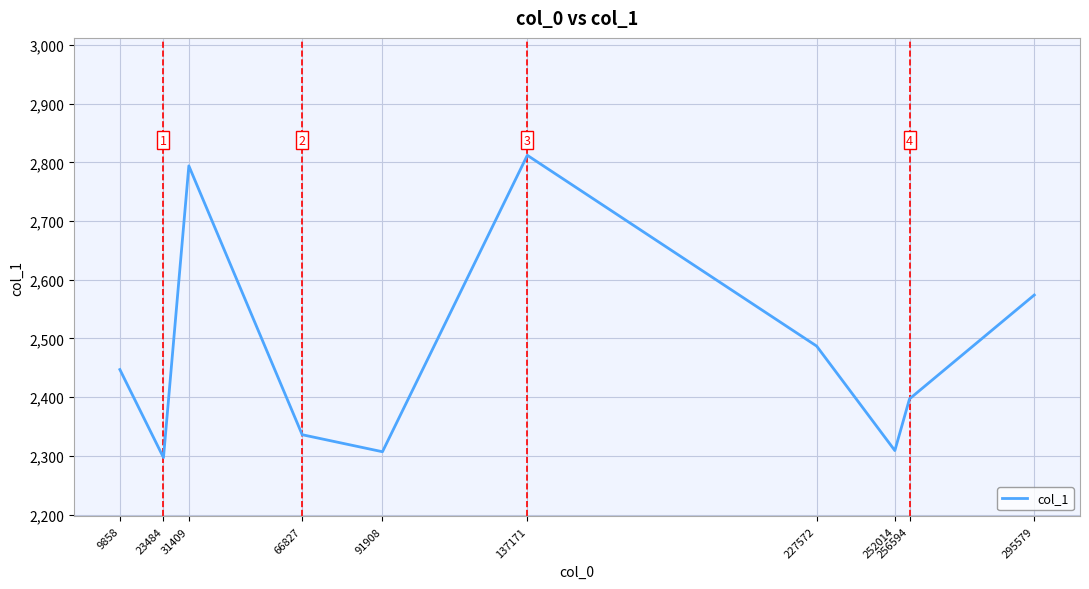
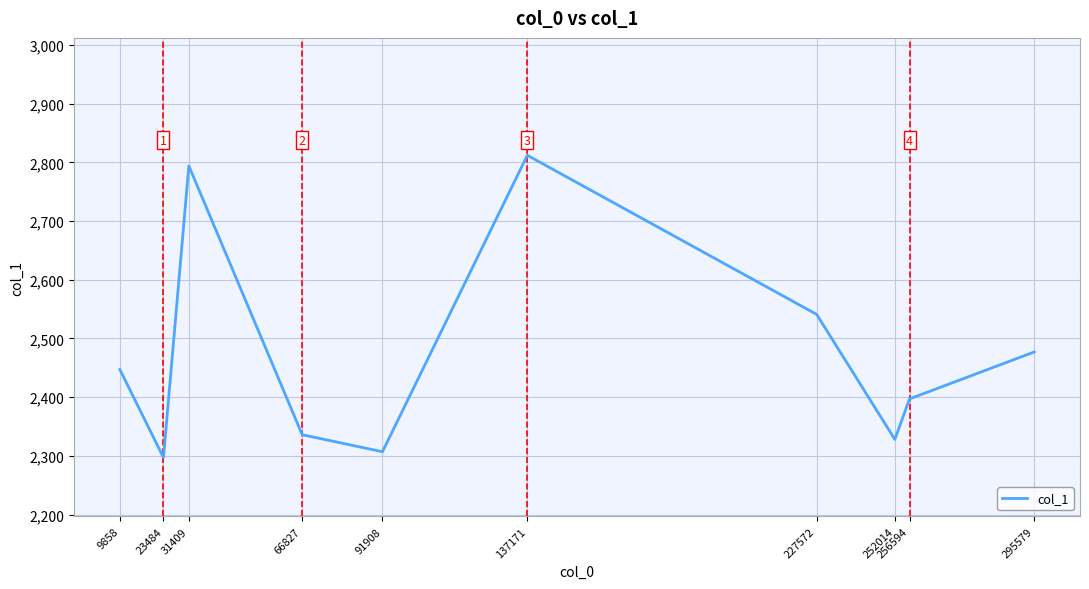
227572: 2,490 -> 2,540
252014: 2,310 -> 2,330
295579: 2,570 -> 2,480
